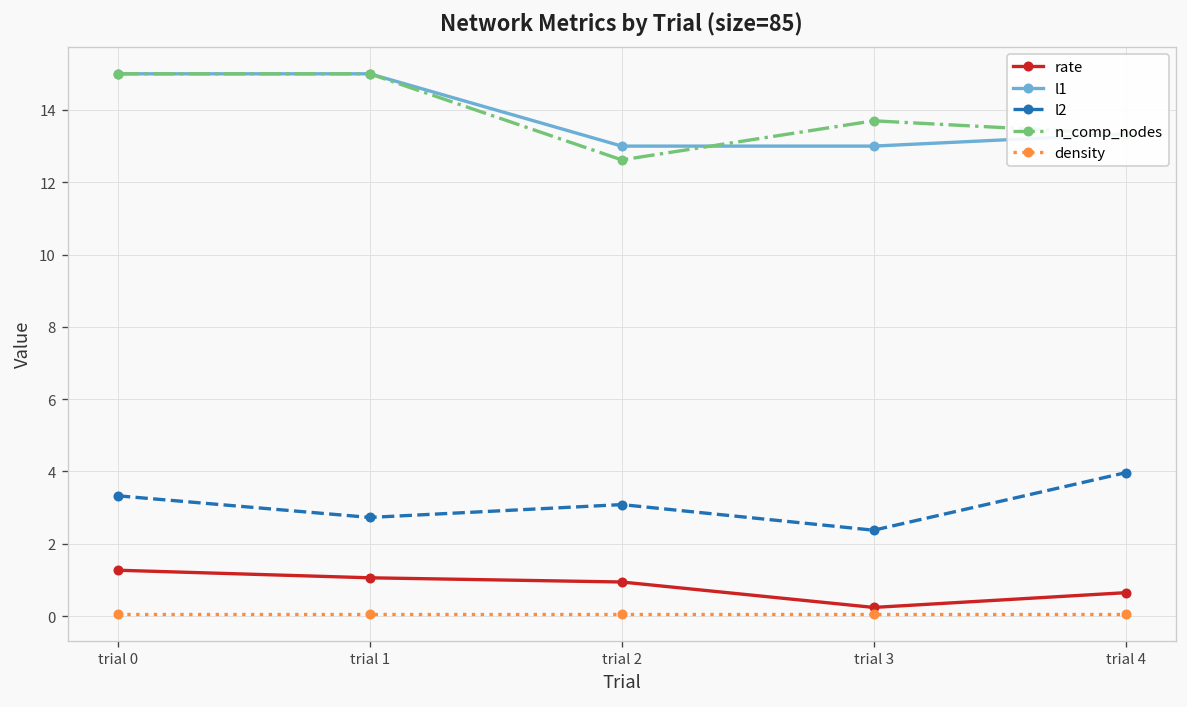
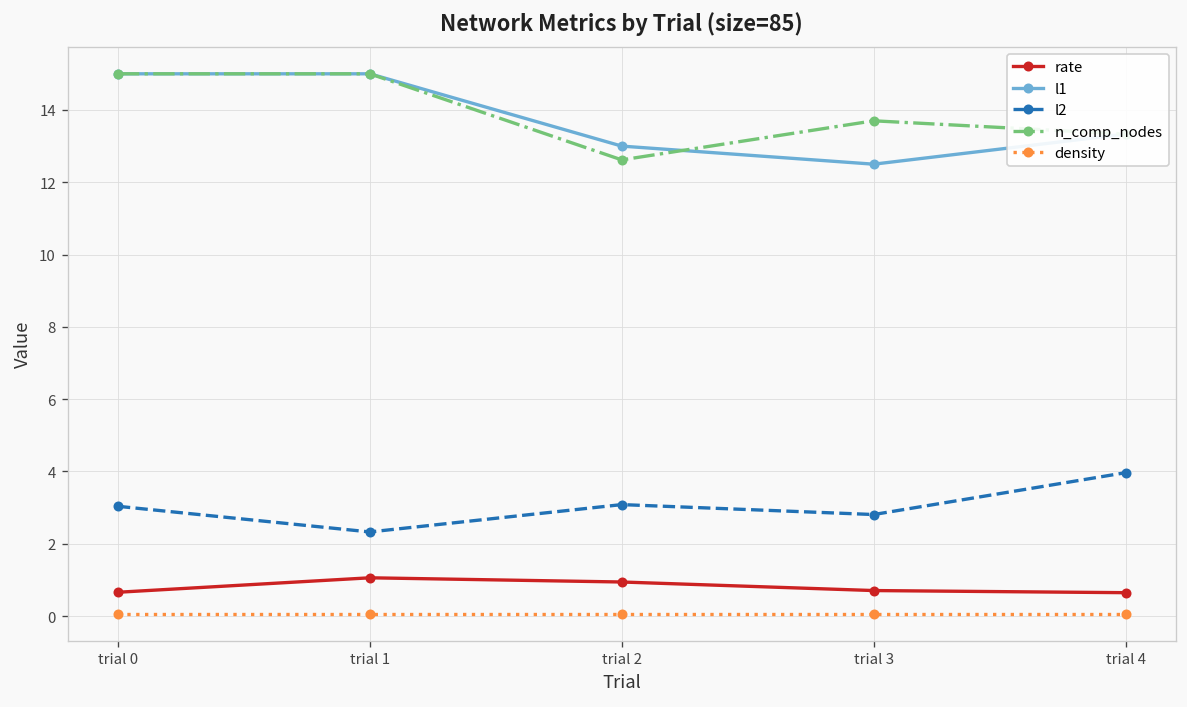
rate, trial 0: 1.3 -> 0.7
l2, trial 0: 3.3 -> 3.0
l2, trial 1: 2.7 -> 2.3
rate, trial 3: 0.2 -> 0.7
l1, trial 3: 13.0 -> 12.5
l2, trial 3: 2.4 -> 2.8
